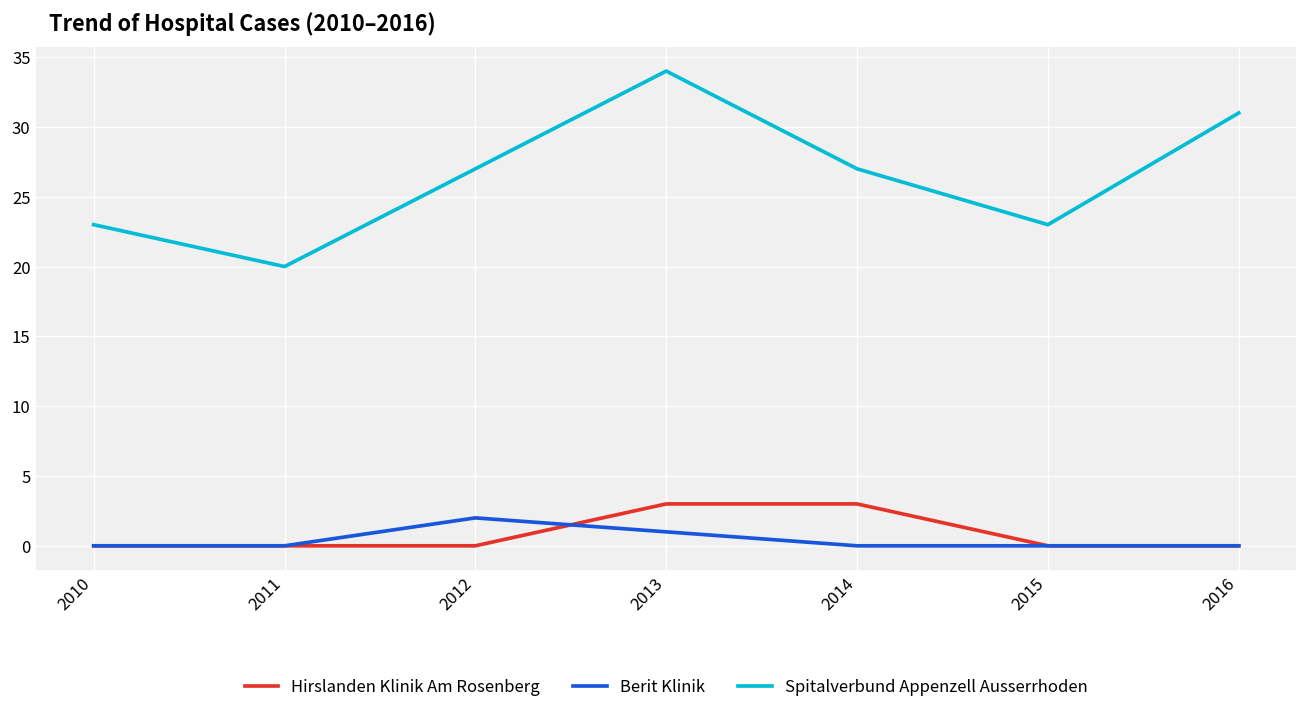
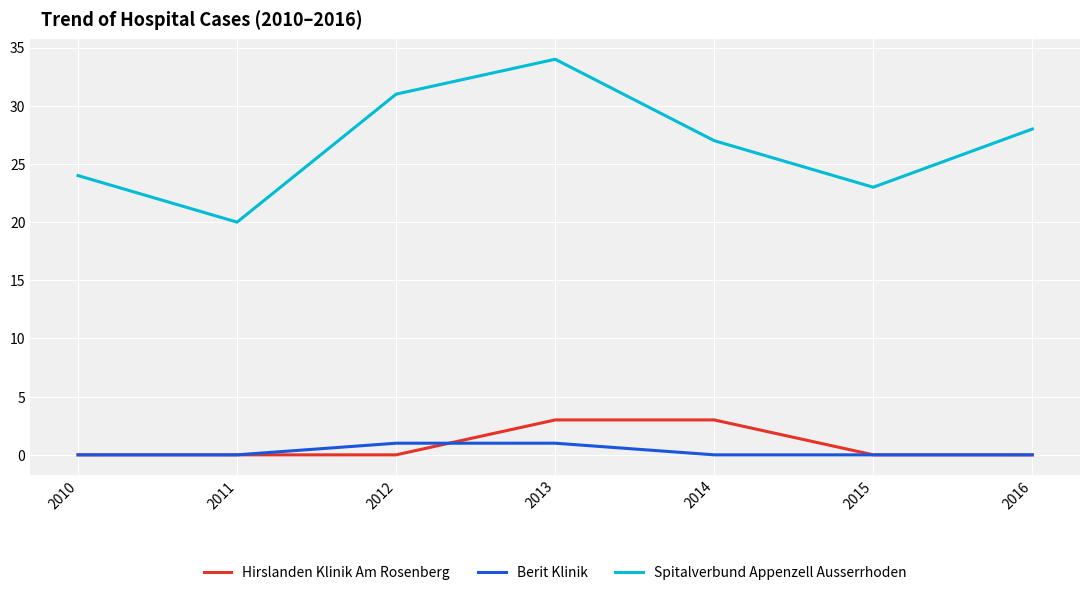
Spitalverbund Appenzell Ausserrhoden, 2010: 23 -> 24
Berit Klinik, 2012: 2 -> 1
Spitalverbund Appenzell Ausserrhoden, 2012: 27 -> 31
Spitalverbund Appenzell Ausserrhoden, 2016: 31 -> 28
